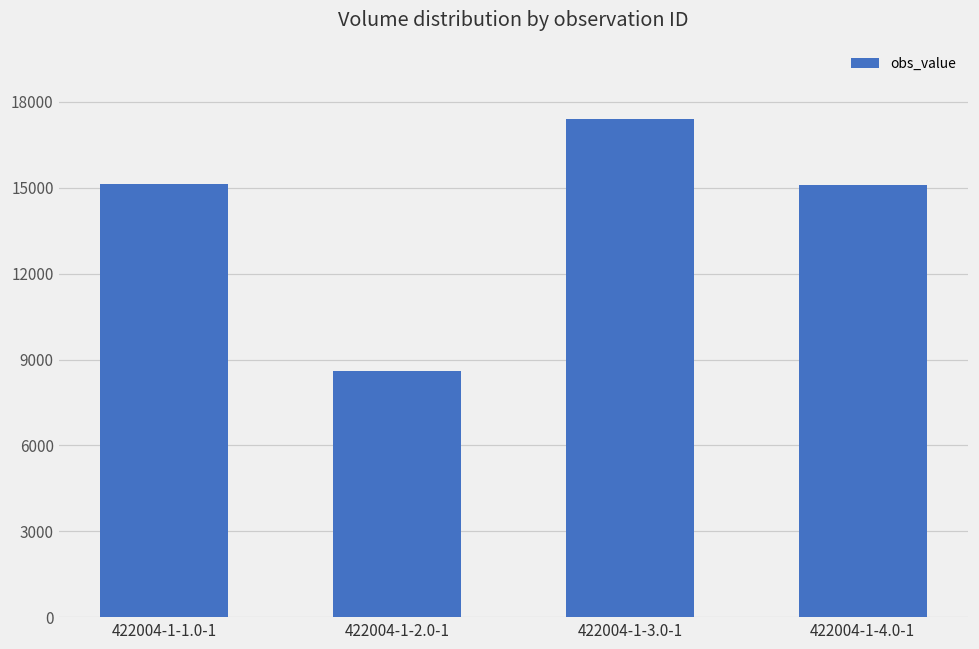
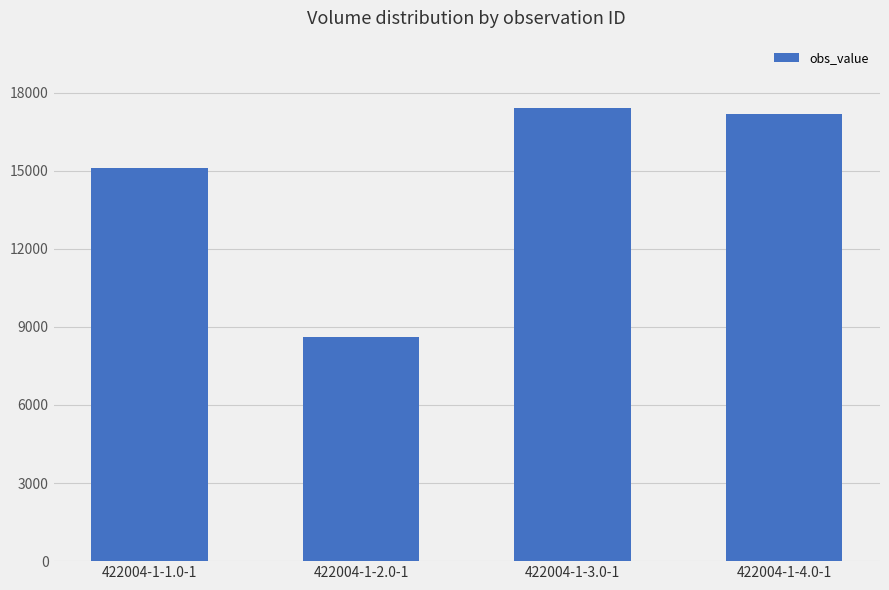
422004-1-4.0-1: 15100 -> 17200
